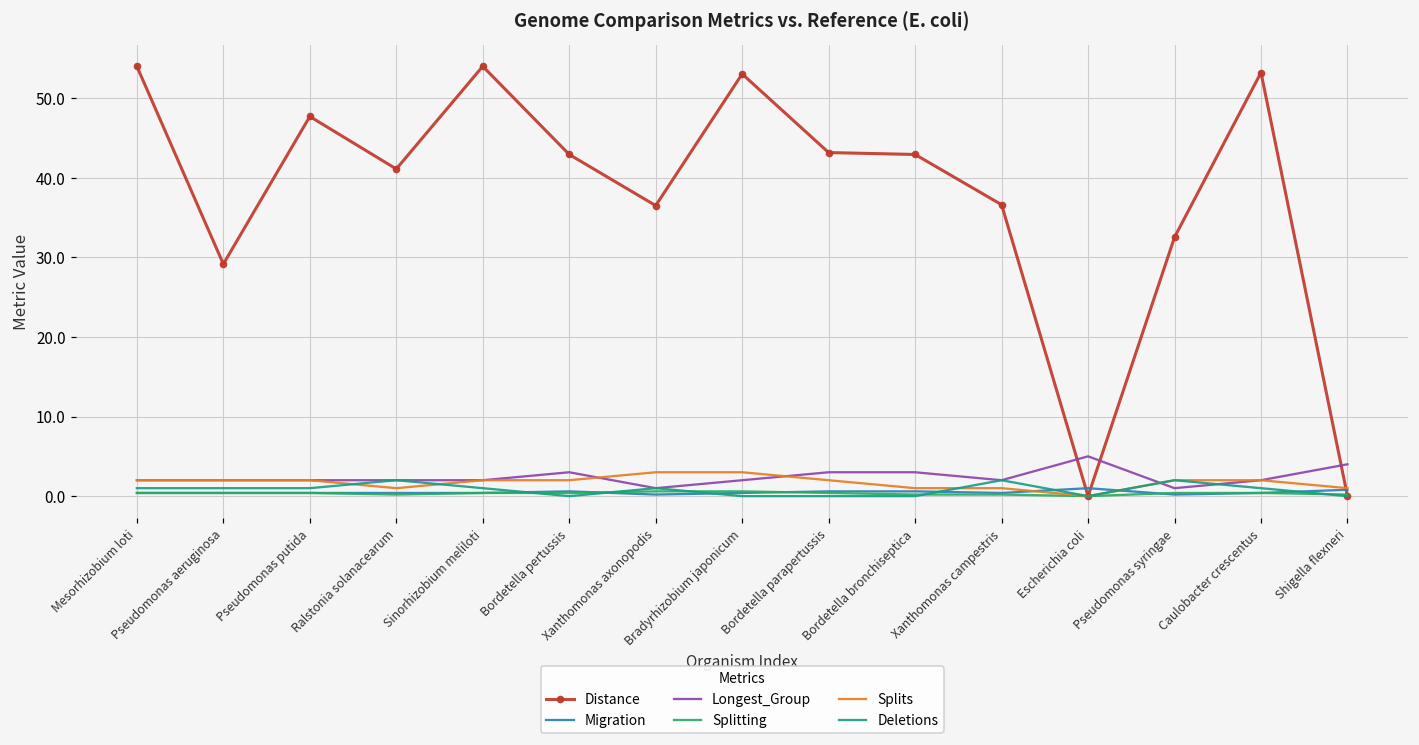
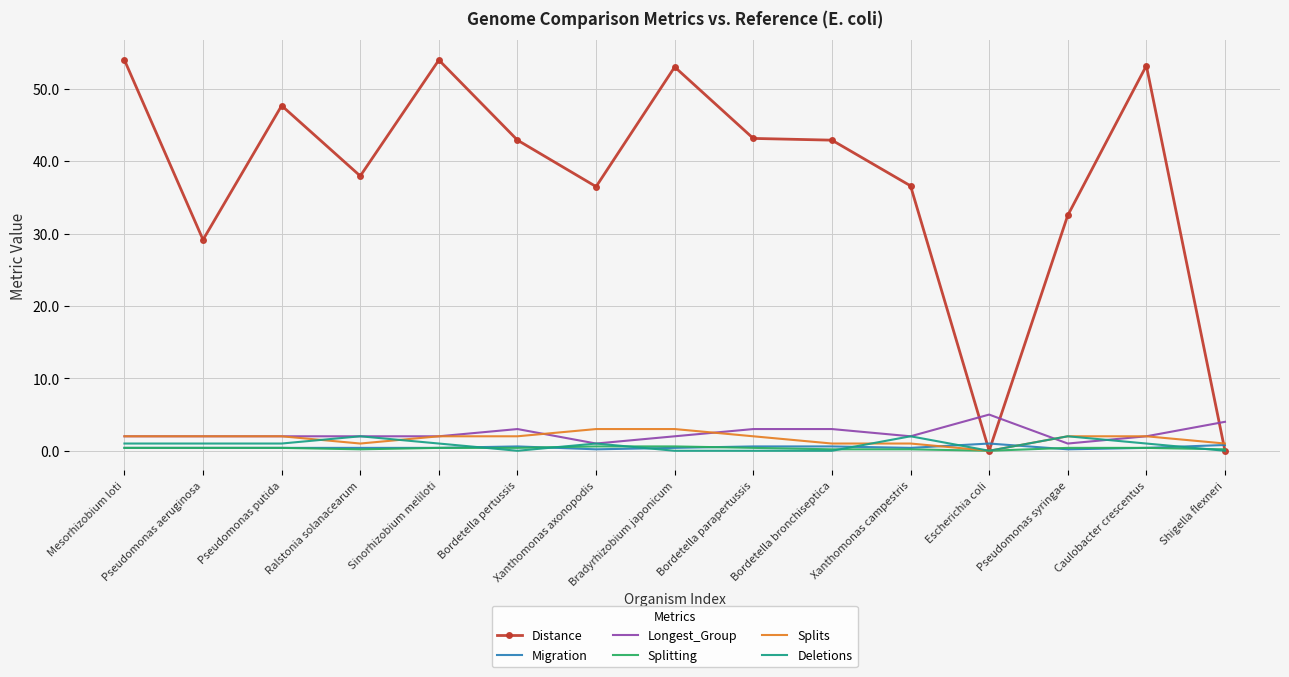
Distance, Ralstonia solanacearum: 41 -> 38
